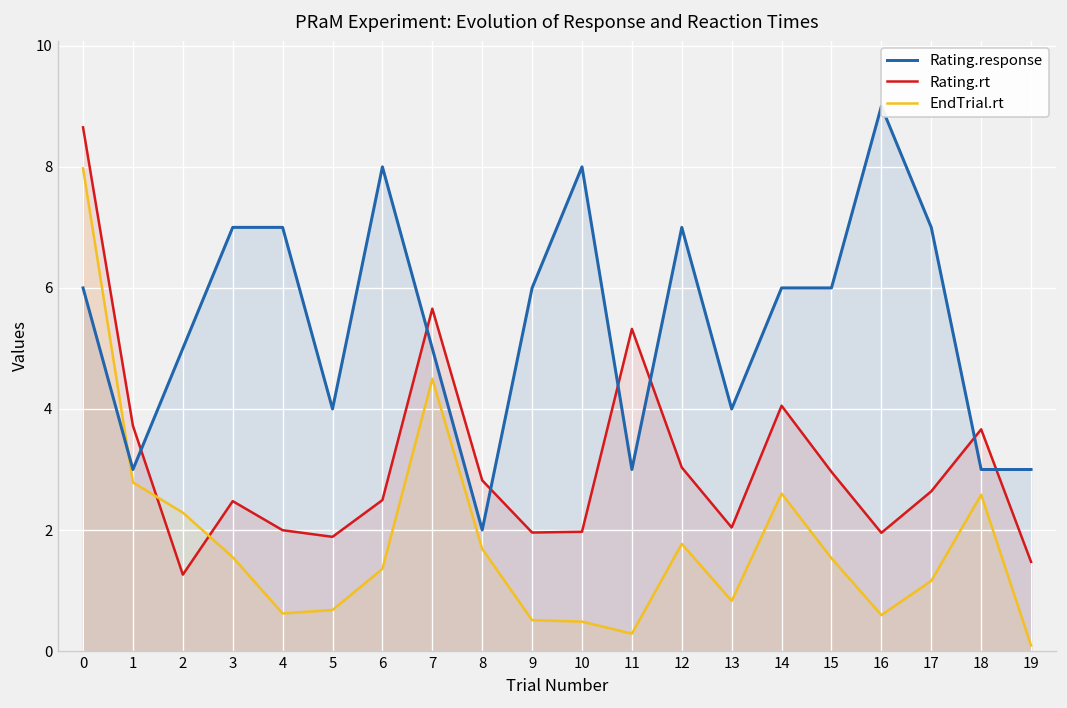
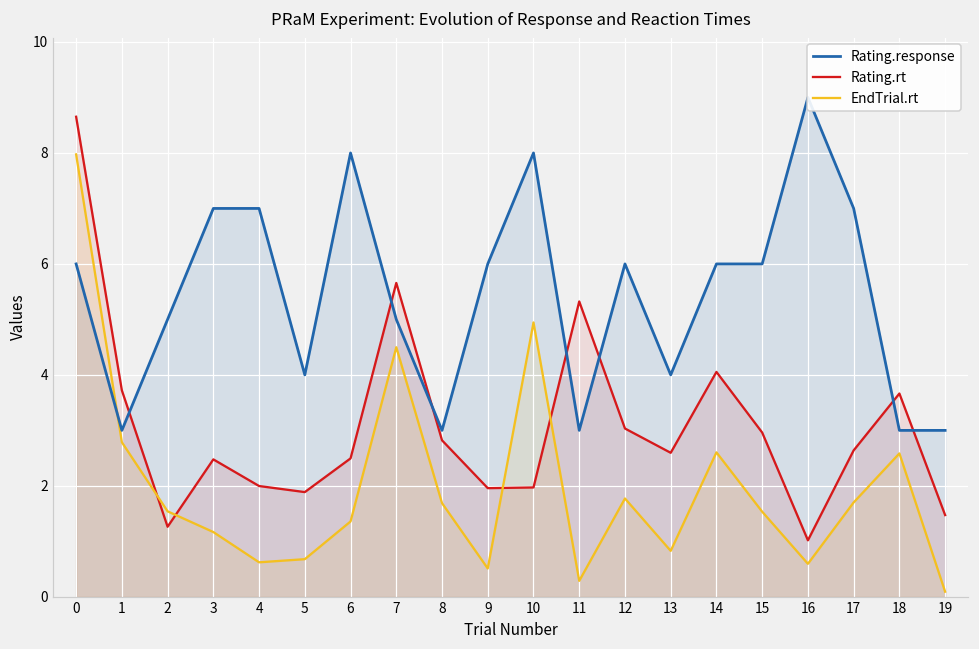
EndTrial.rt, 2: 2.3 -> 1.5
EndTrial.rt, 3: 1.6 -> 1.2
Rating.response, 8: 2 -> 3
EndTrial.rt, 10: 0.5 -> 4.9
Rating.response, 12: 7 -> 6
Rating.rt, 13: 2.0 -> 2.6
Rating.rt, 16: 2.0 -> 1.0
EndTrial.rt, 17: 1.2 -> 1.7
